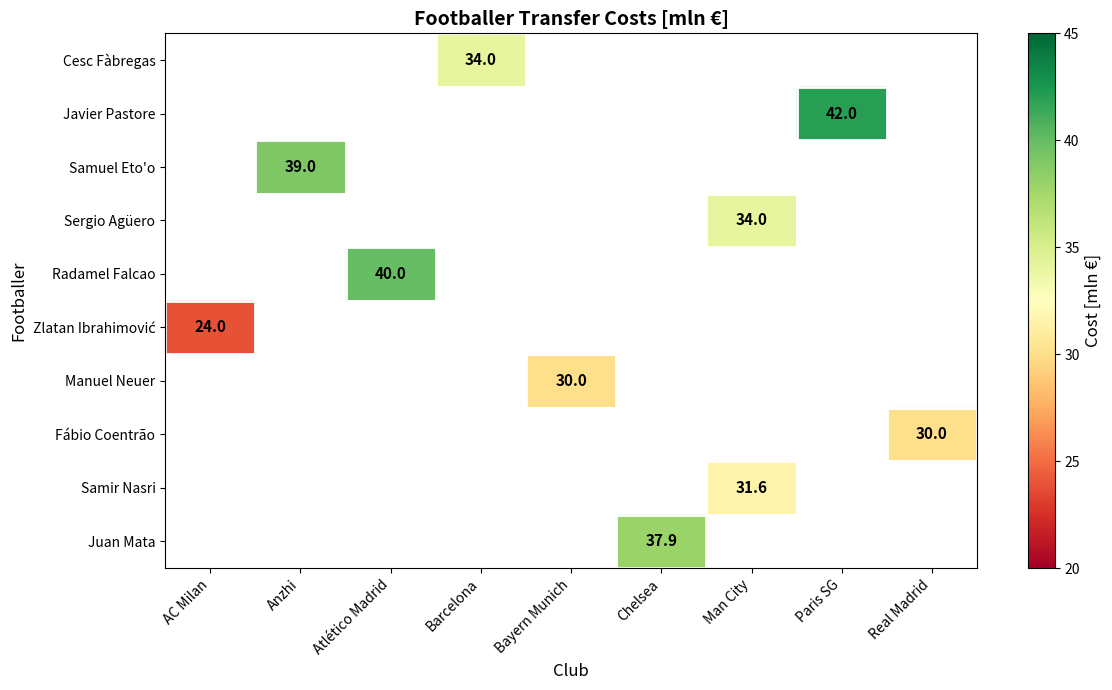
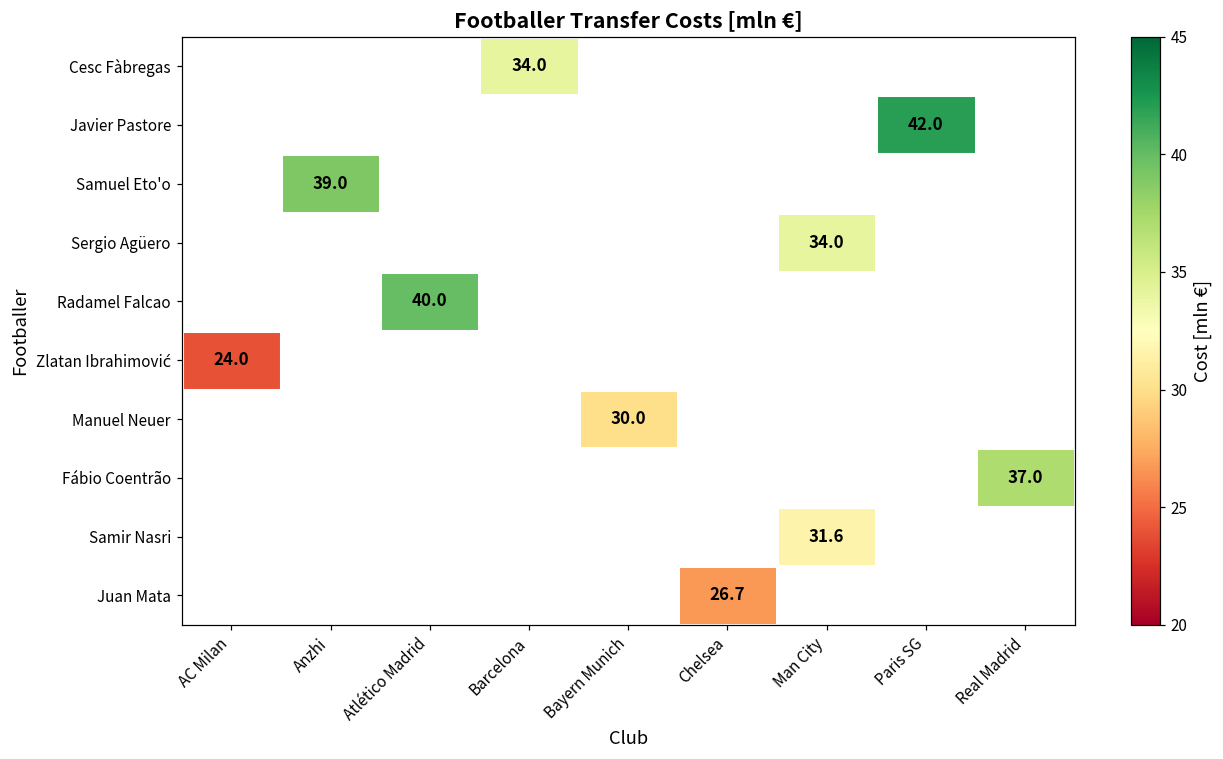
Fábio Coentrão, Real Madrid: 30.0 -> 37.0
Juan Mata, Chelsea: 37.9 -> 26.7
